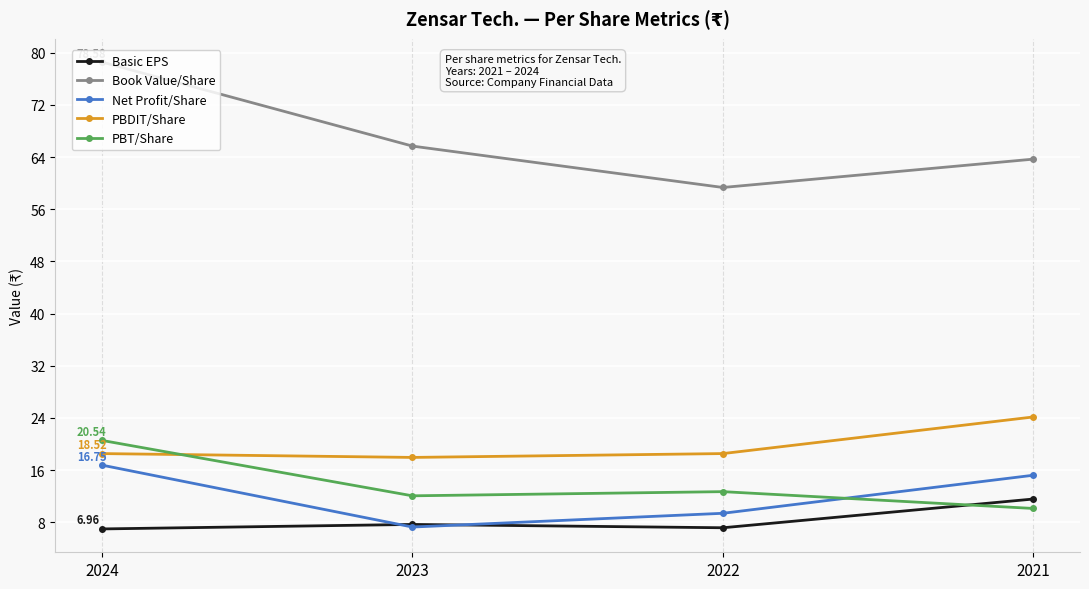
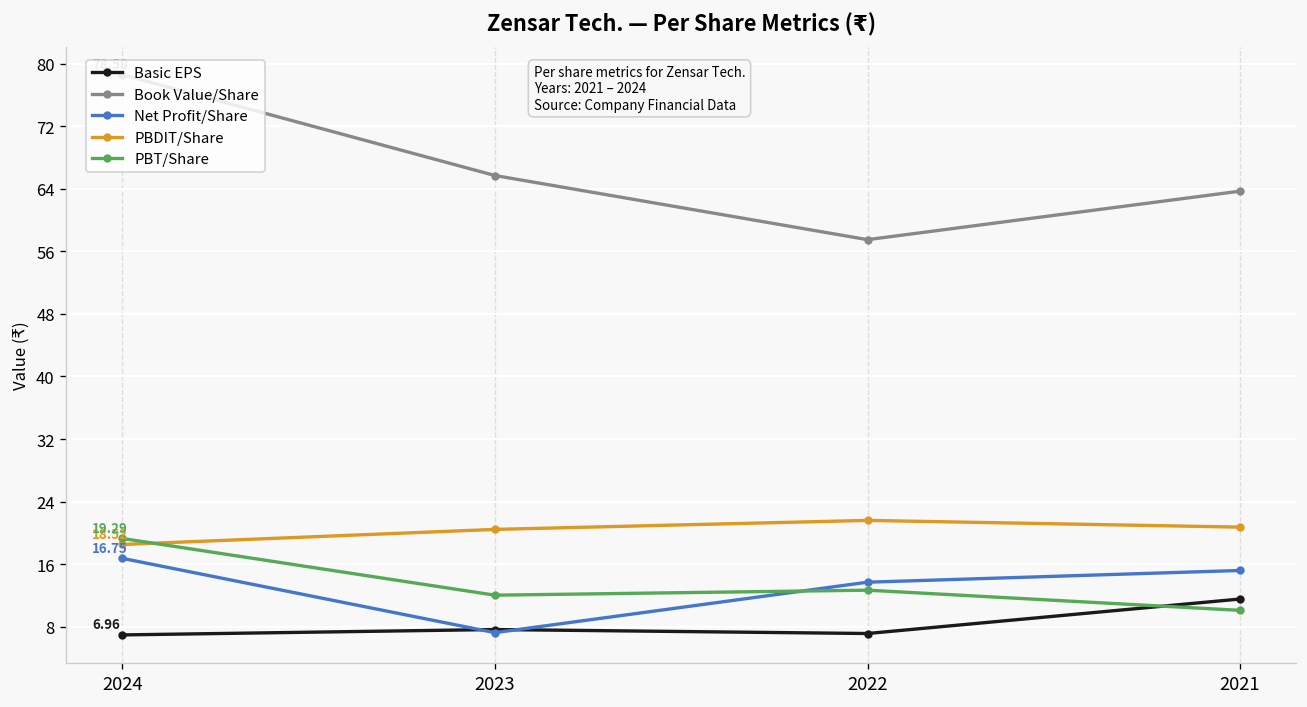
PBT/Share, 2024: 20.54 -> 19.29
PBDIT/Share, 2023: 18 -> 20
Book Value/Share, 2022: 59 -> 57
Net Profit/Share, 2022: 9 -> 14
PBDIT/Share, 2022: 19 -> 22
PBDIT/Share, 2021: 24 -> 21
